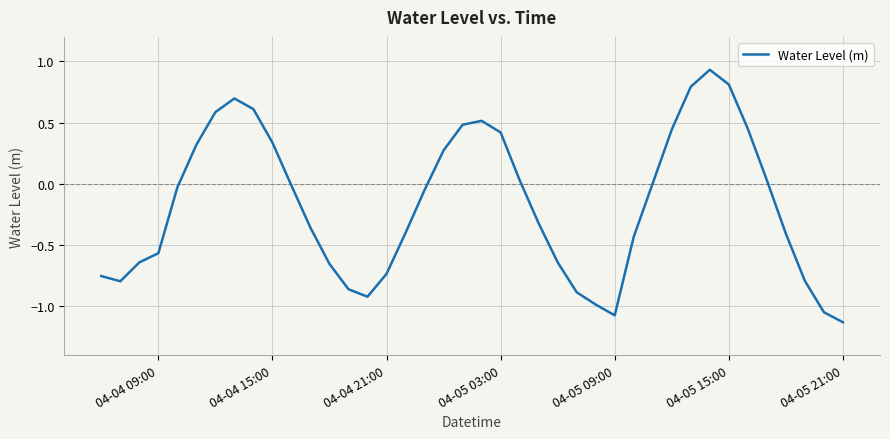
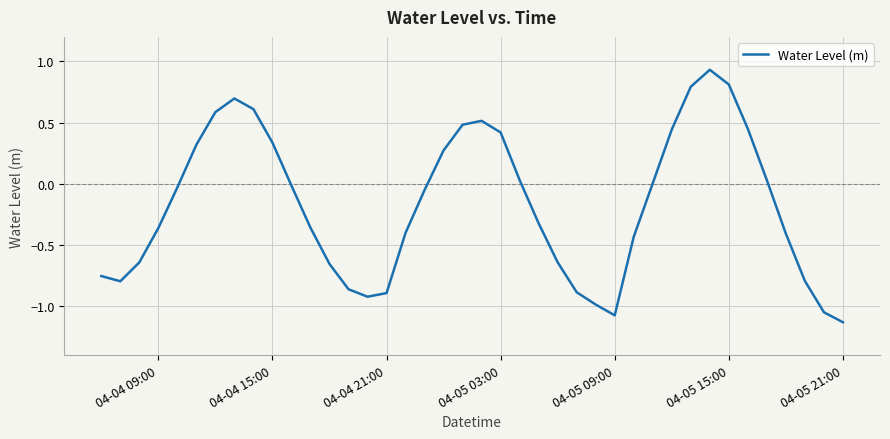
04-04 09:00: -0.57 -> -0.36
04-04 21:00: -0.74 -> -0.89
